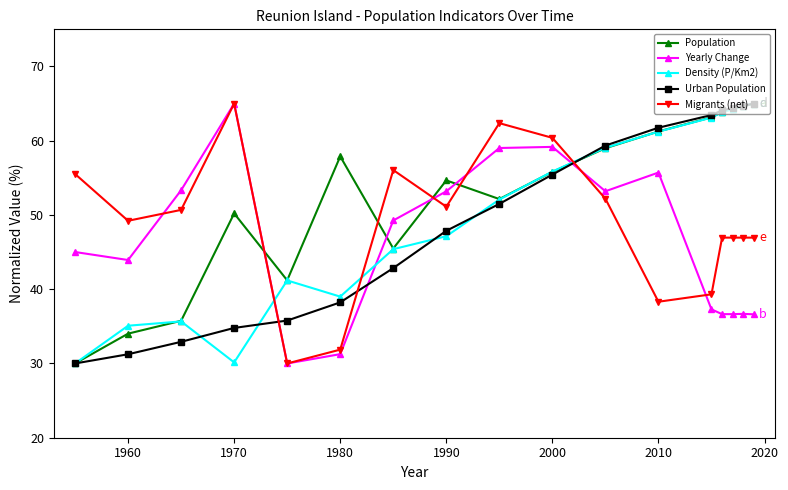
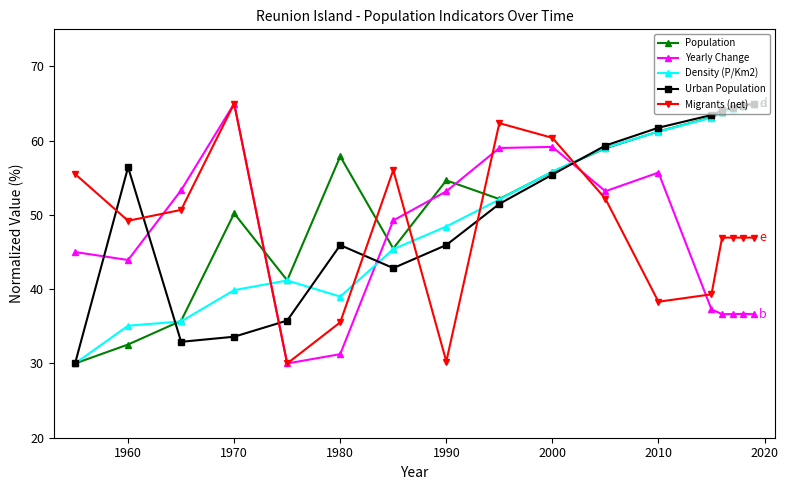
Population, 1960: 34 -> 33
Urban Population, 1960: 31 -> 56
Density (P/Km2), 1970: 30 -> 40
Urban Population, 1970: 35 -> 34
Urban Population, 1980: 38 -> 46
Migrants (net), 1980: 32 -> 36
Density (P/Km2), 1990: 47 -> 48
Urban Population, 1990: 48 -> 46
Migrants (net), 1990: 51 -> 30
